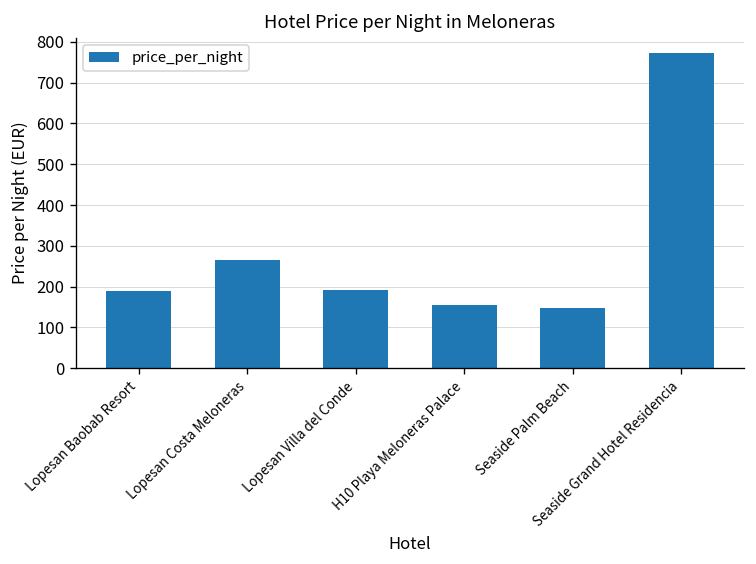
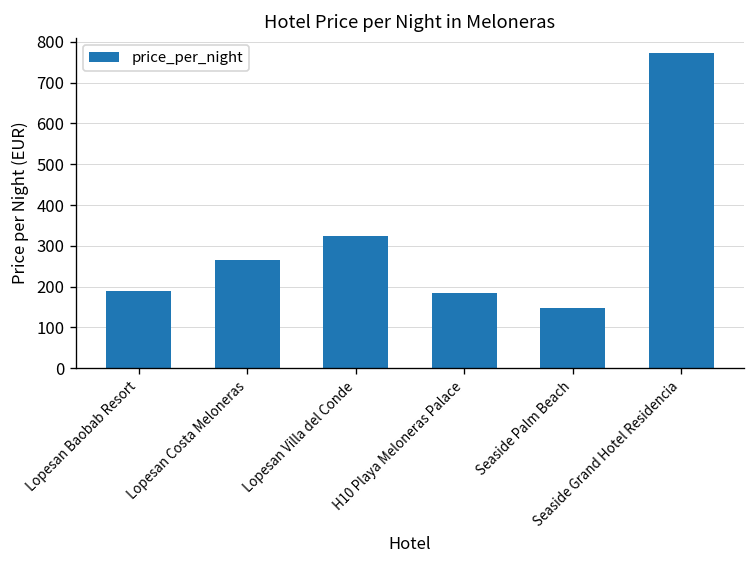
Lopesan Villa del Conde: 190 -> 320
H10 Playa Meloneras Palace: 160 -> 190
